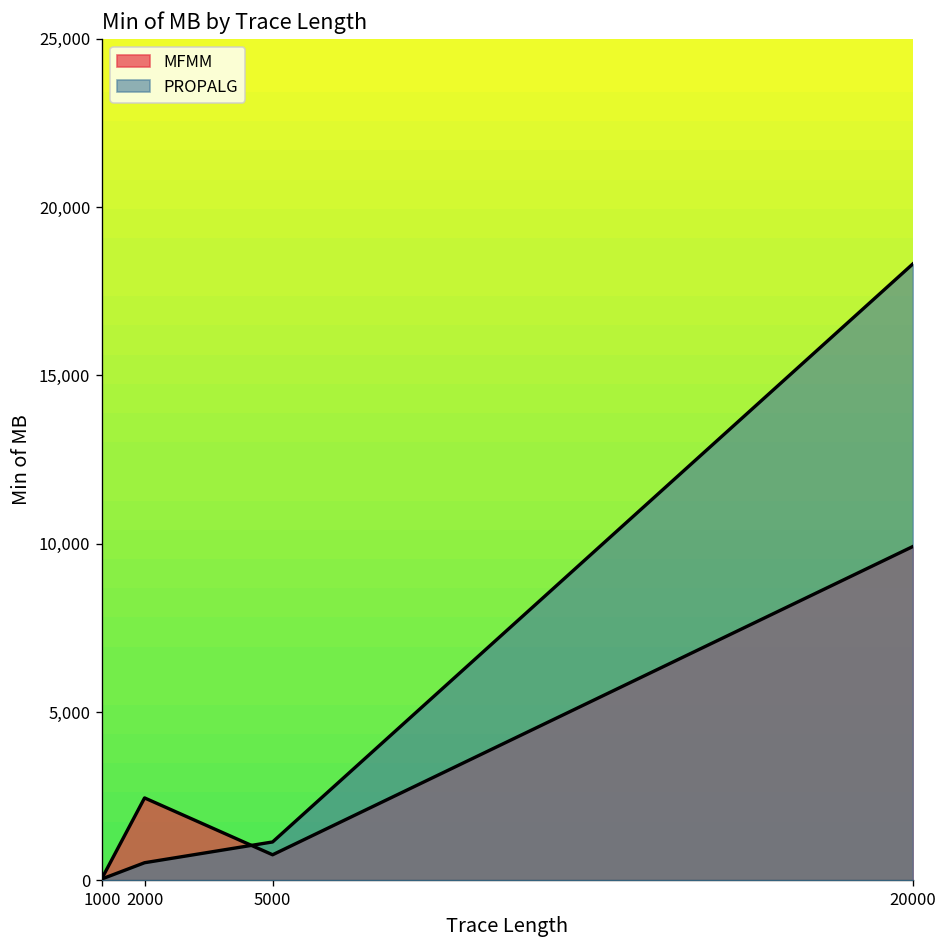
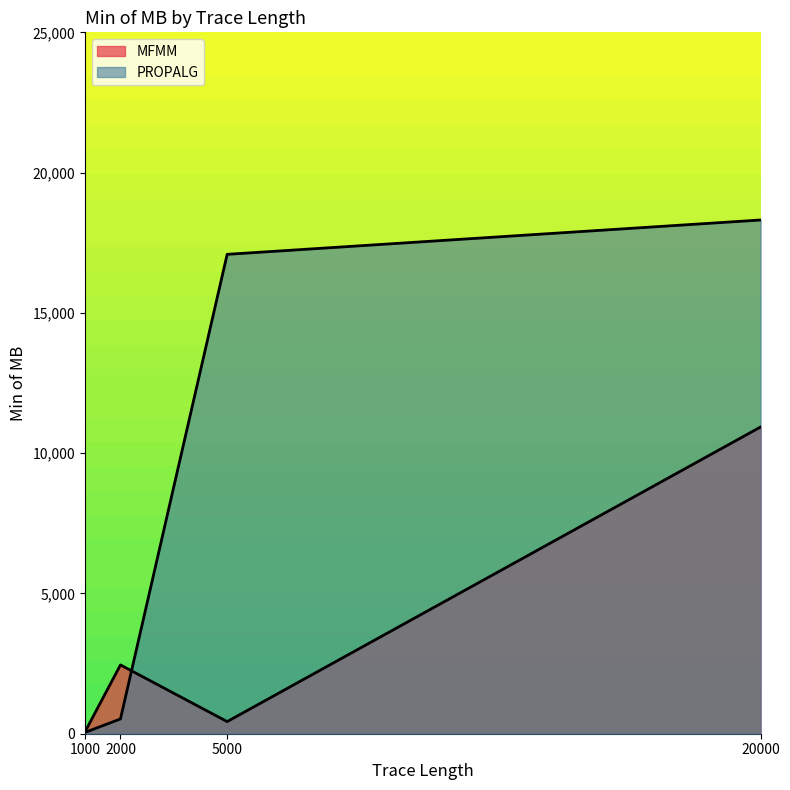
MFMM, 5000: 800 -> 400
PROPALG, 5000: 1,100 -> 17,100
MFMM, 20000: 9,900 -> 10,900
